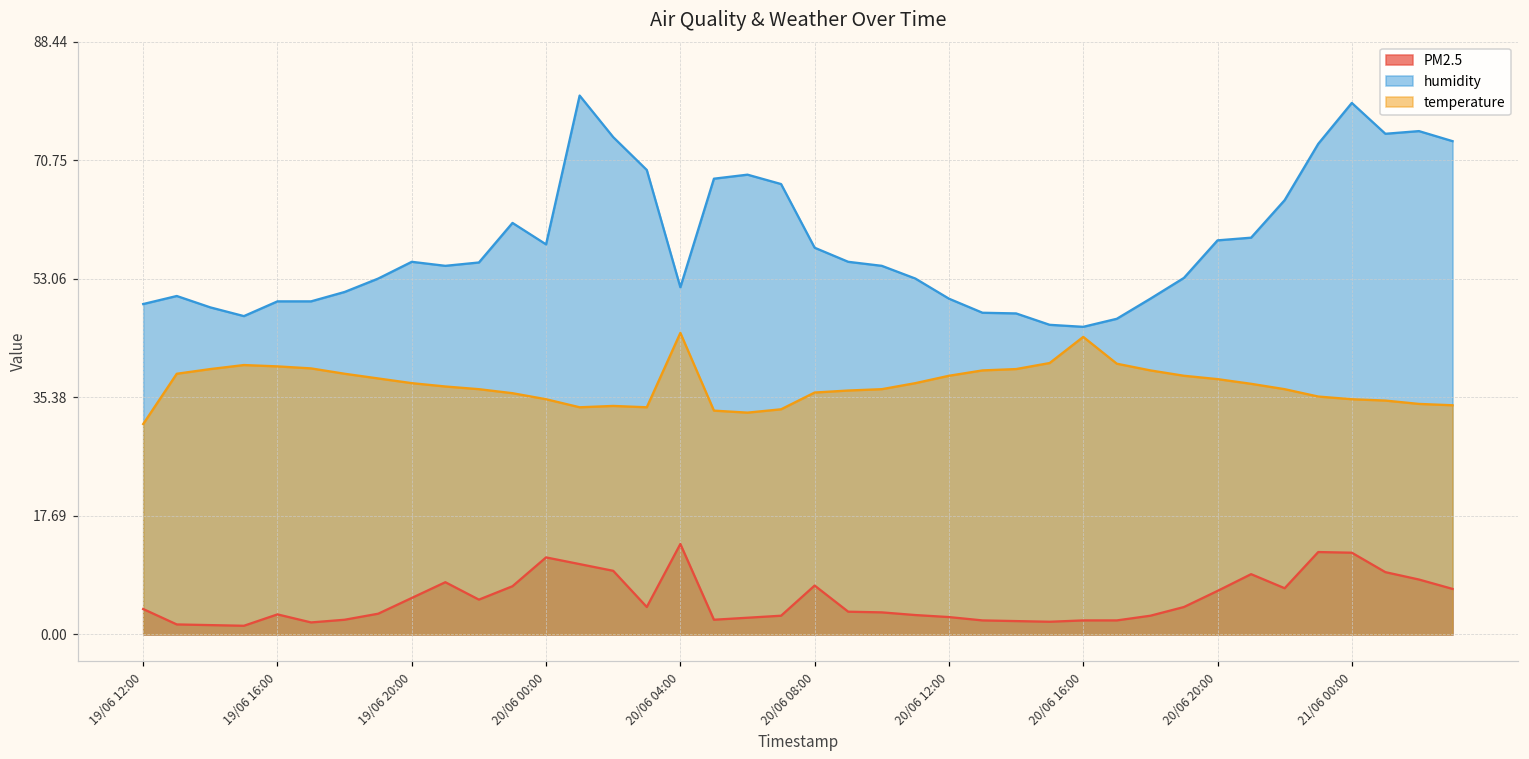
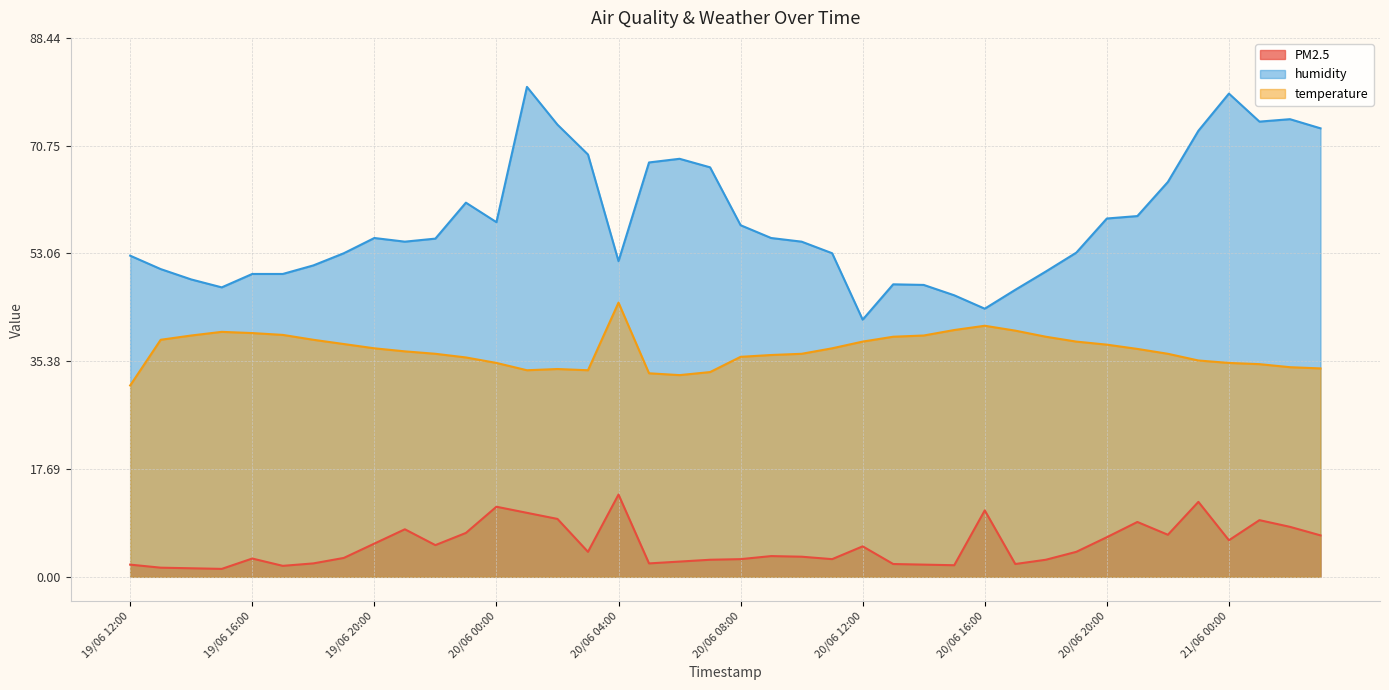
PM2.5, 19/06 12:00: 4 -> 2
humidity, 19/06 12:00: 49 -> 53
PM2.5, 20/06 08:00: 7 -> 3
PM2.5, 20/06 12:00: 3 -> 5
humidity, 20/06 12:00: 50 -> 42
PM2.5, 20/06 16:00: 2 -> 11
humidity, 20/06 16:00: 46 -> 44
temperature, 20/06 16:00: 44 -> 41
PM2.5, 21/06 00:00: 12 -> 6
